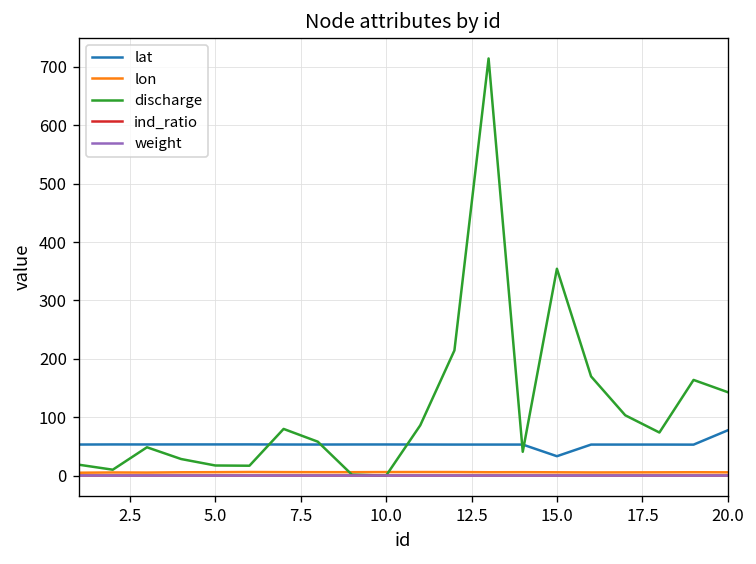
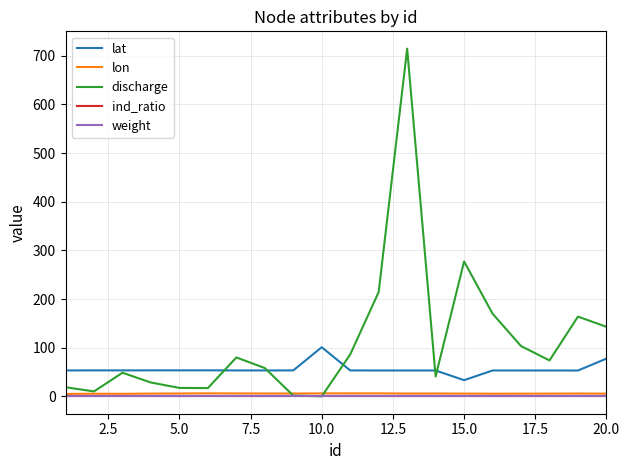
lat, 10.0: 50 -> 100
discharge, 15.0: 350 -> 280
